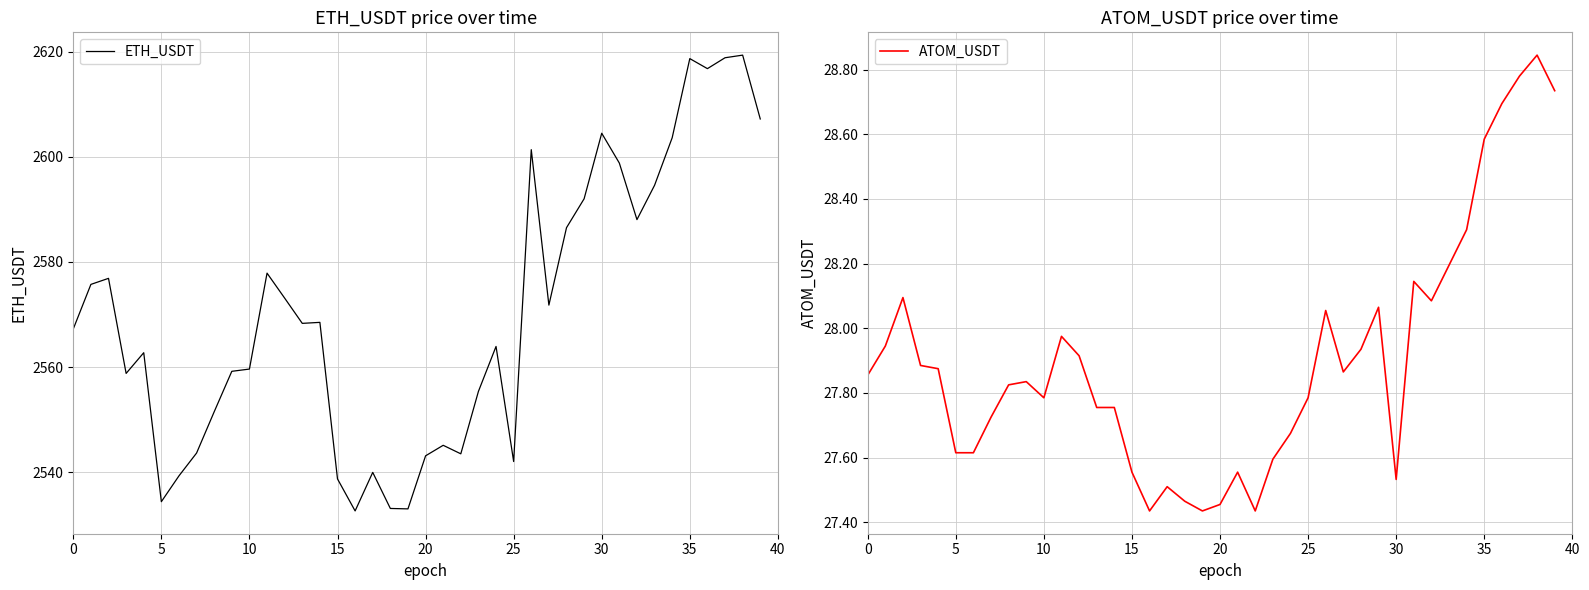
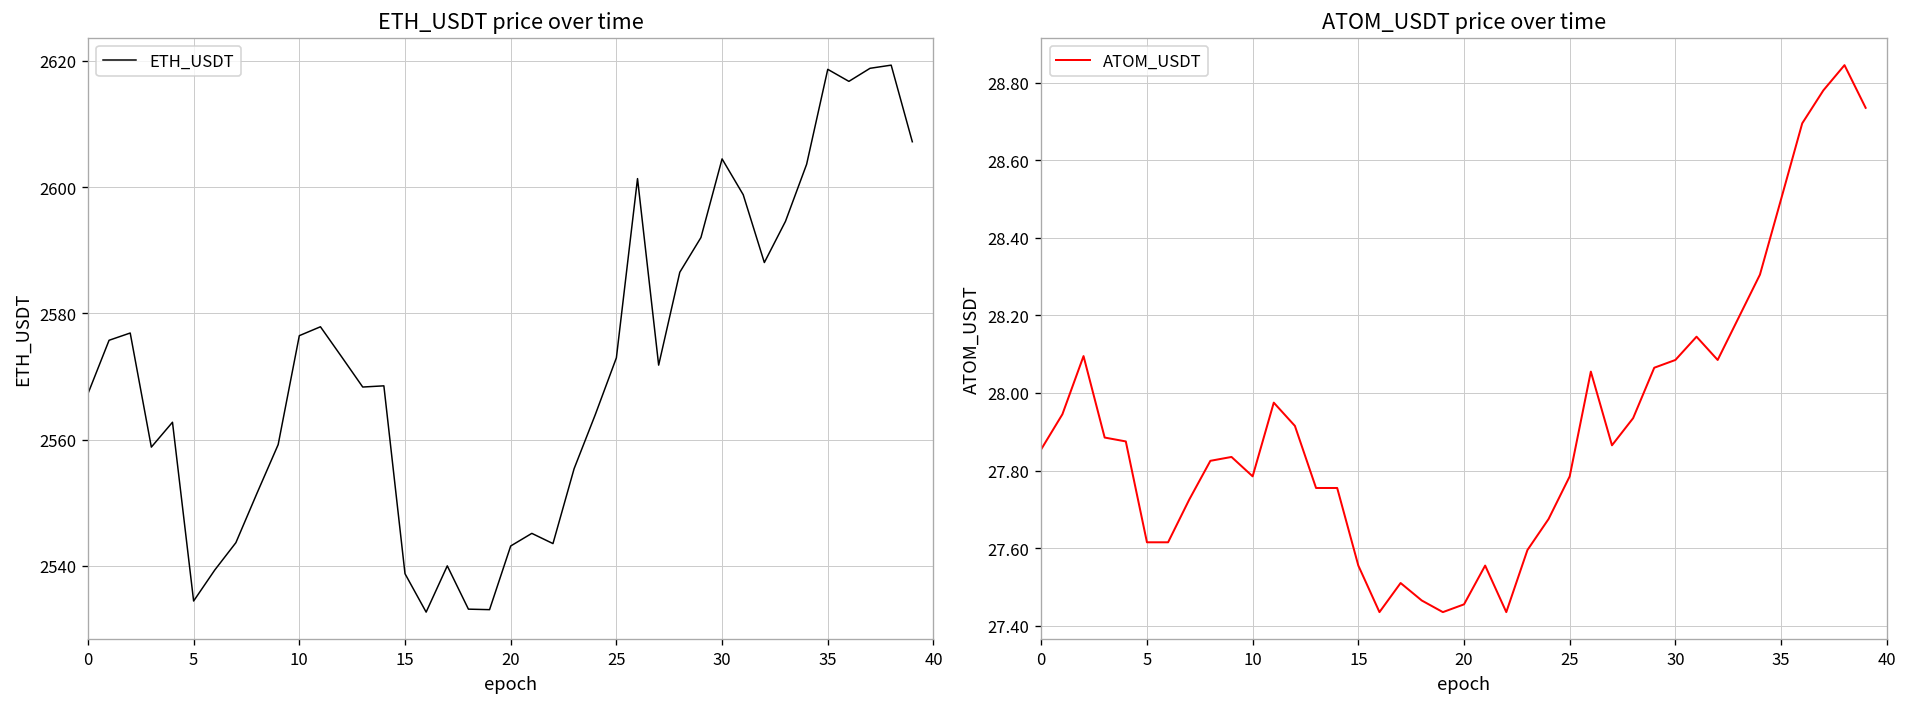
ETH_USDT price over time, 10: 2560 -> 2576
ETH_USDT price over time, 25: 2542 -> 2573
ATOM_USDT price over time, 30: 27.53 -> 28.09
ATOM_USDT price over time, 35: 28.59 -> 28.50
